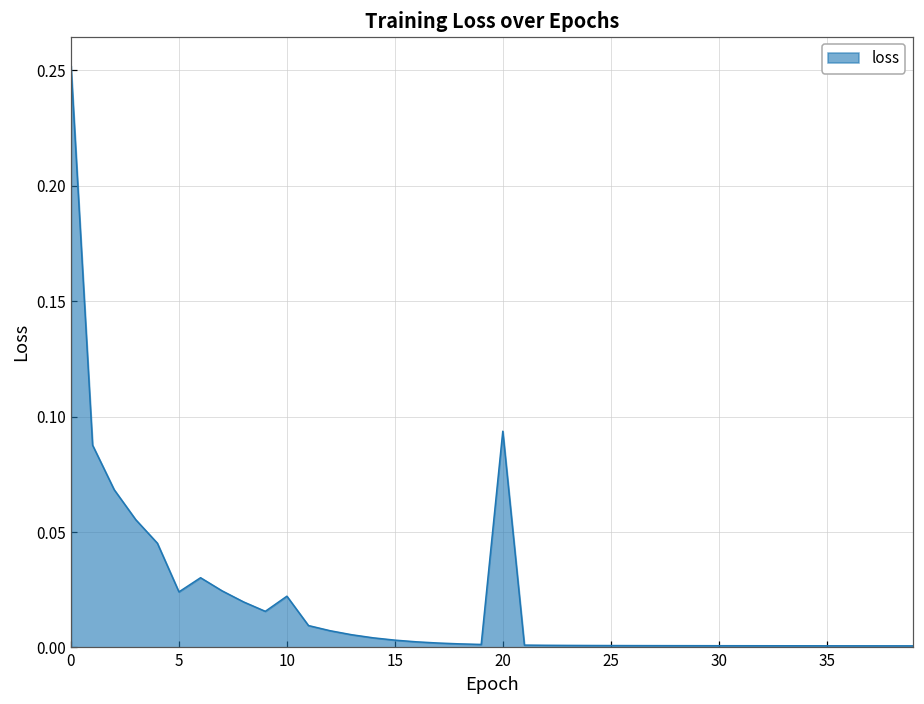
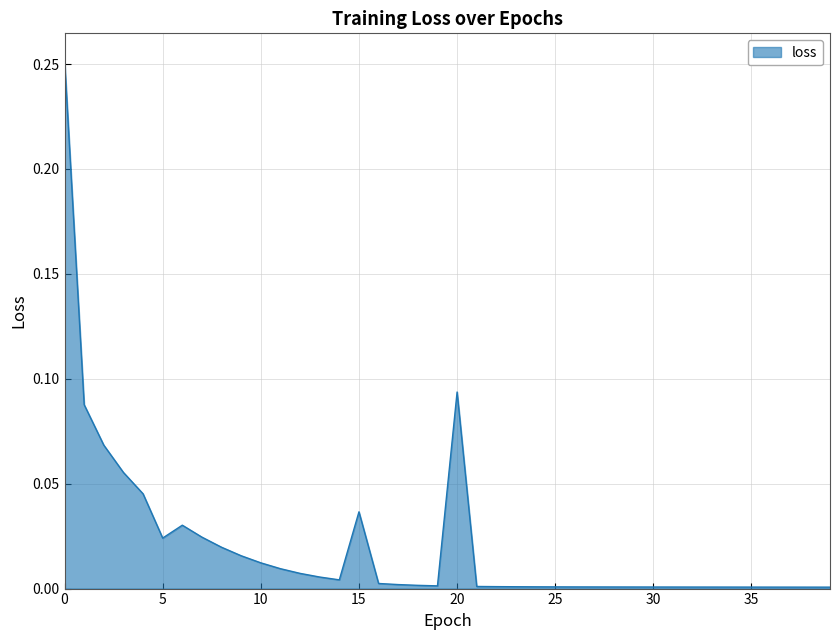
10: 0.022 -> 0.012
15: 0.003 -> 0.037
